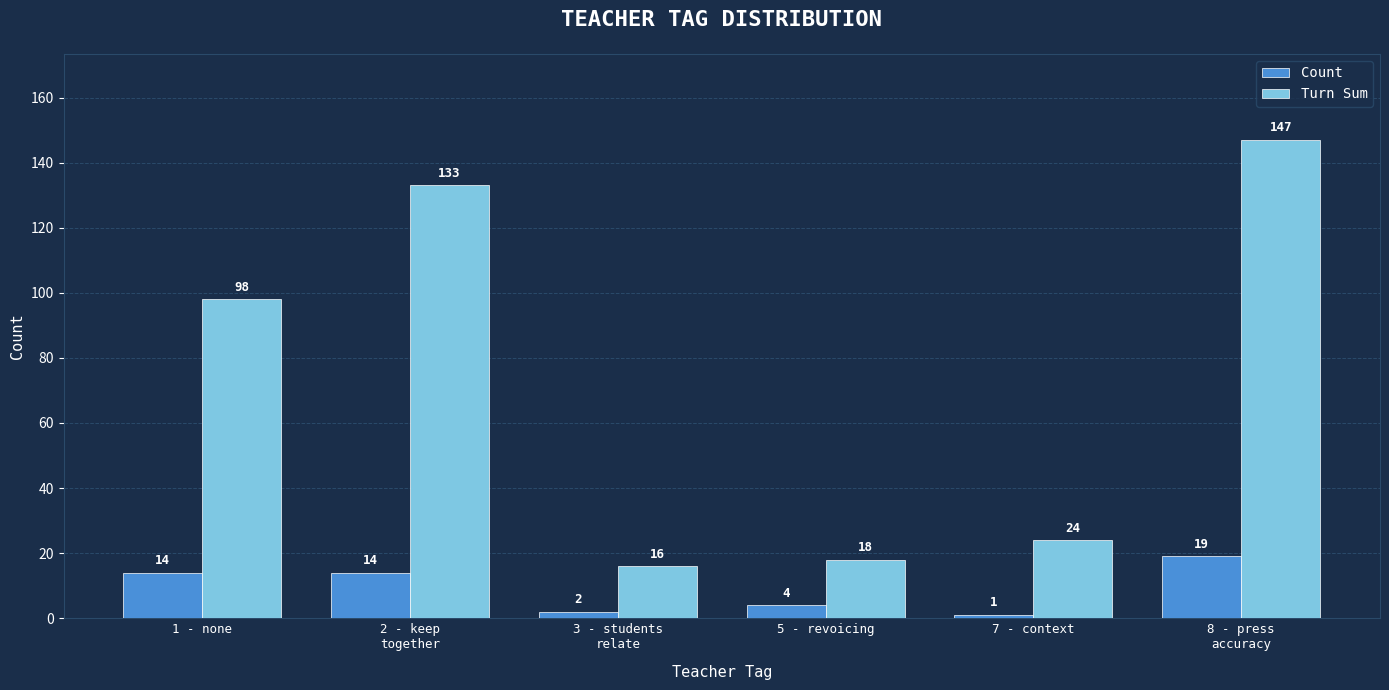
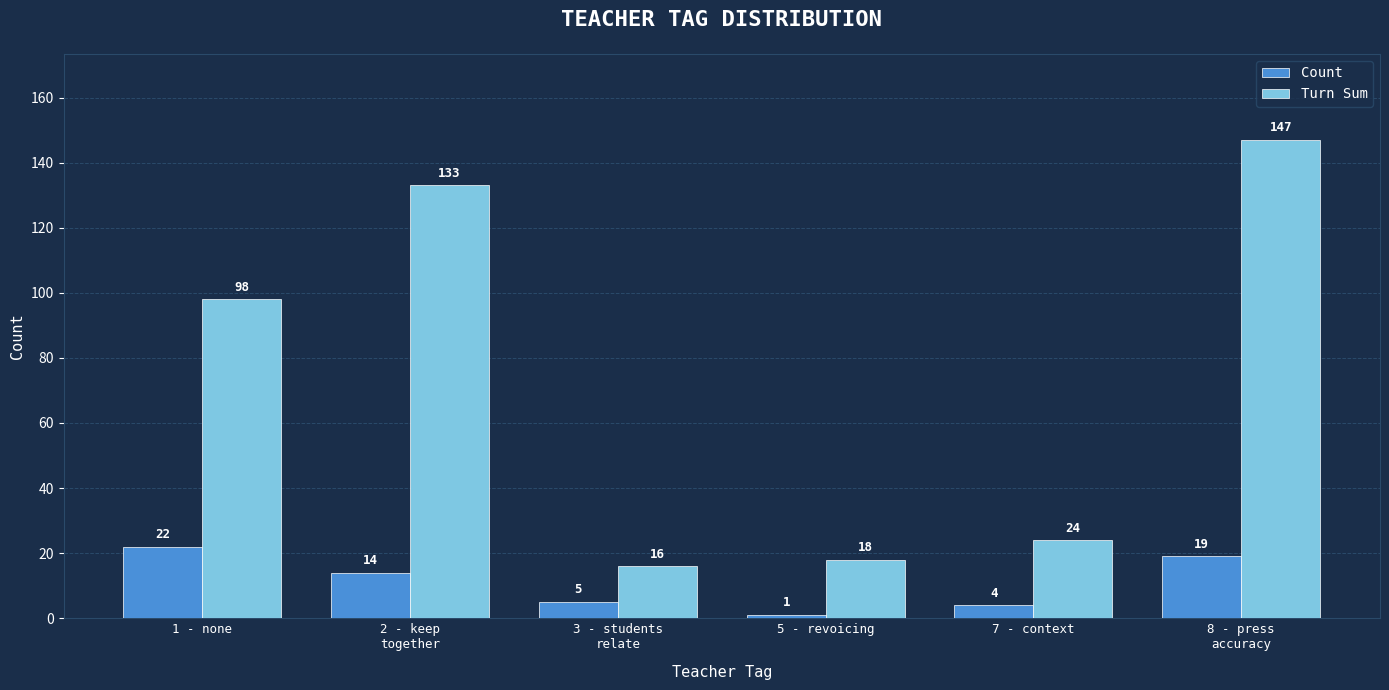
Count, 1 - none: 14 -> 22
Count, 3 - students relate: 2 -> 5
Count, 5 - revoicing: 4 -> 1
Count, 7 - context: 1 -> 4
